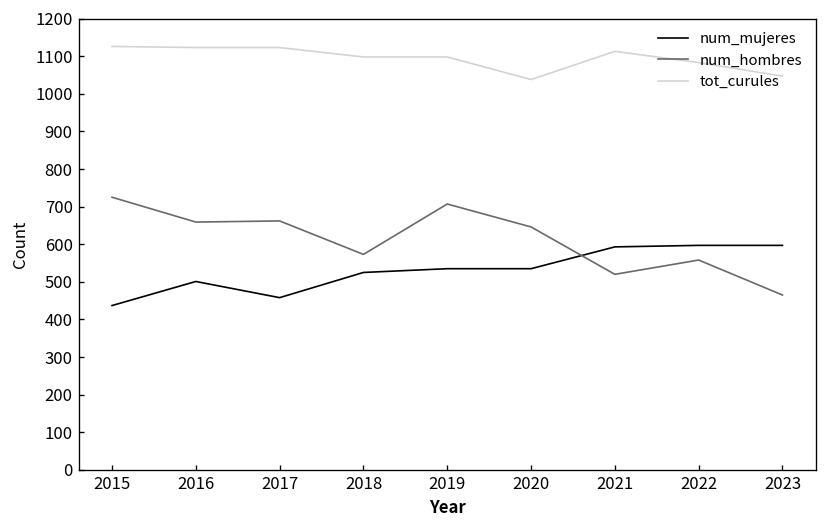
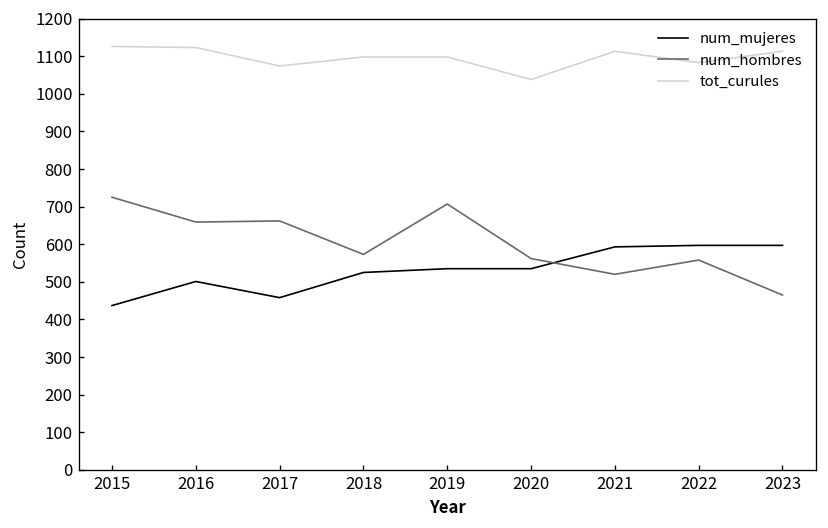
tot_curules, 2017: 1120 -> 1070
num_hombres, 2020: 650 -> 560
tot_curules, 2023: 1050 -> 1110
